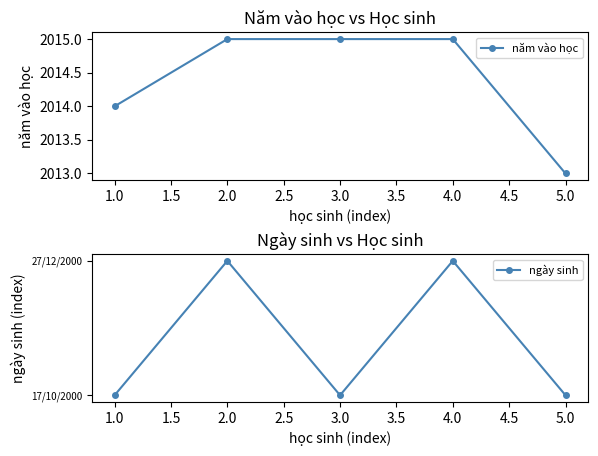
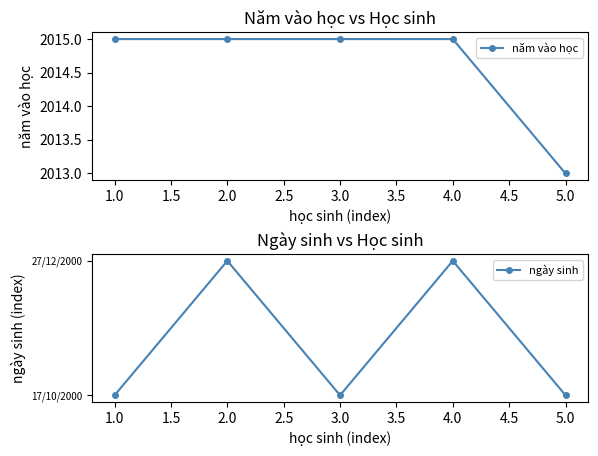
Năm vào học vs Học sinh, 1.0: 2014 -> 2015
